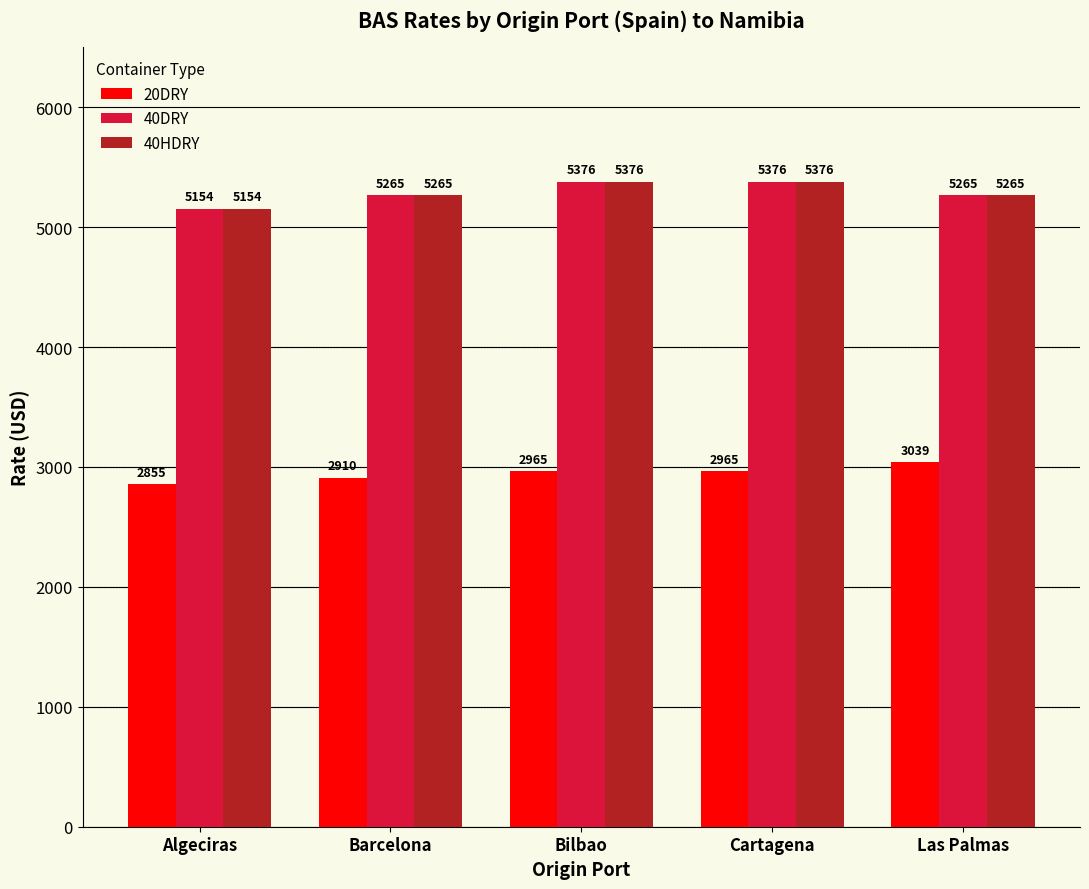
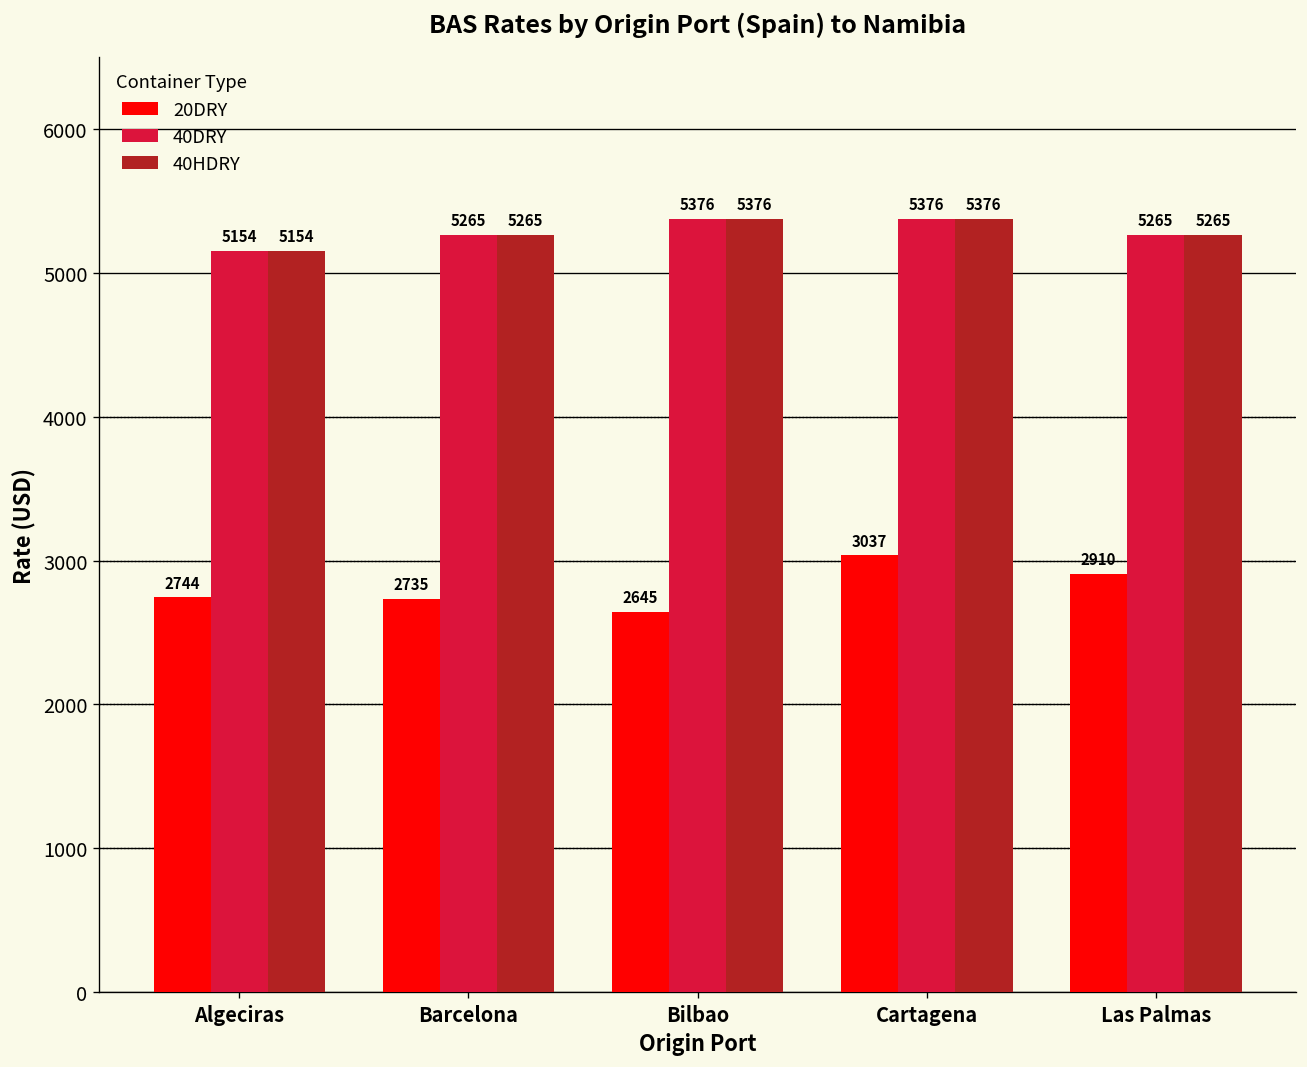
20DRY, Algeciras: 2855 -> 2744
20DRY, Barcelona: 2910 -> 2735
20DRY, Bilbao: 2965 -> 2645
20DRY, Cartagena: 2965 -> 3037
20DRY, Las Palmas: 3039 -> 2910
